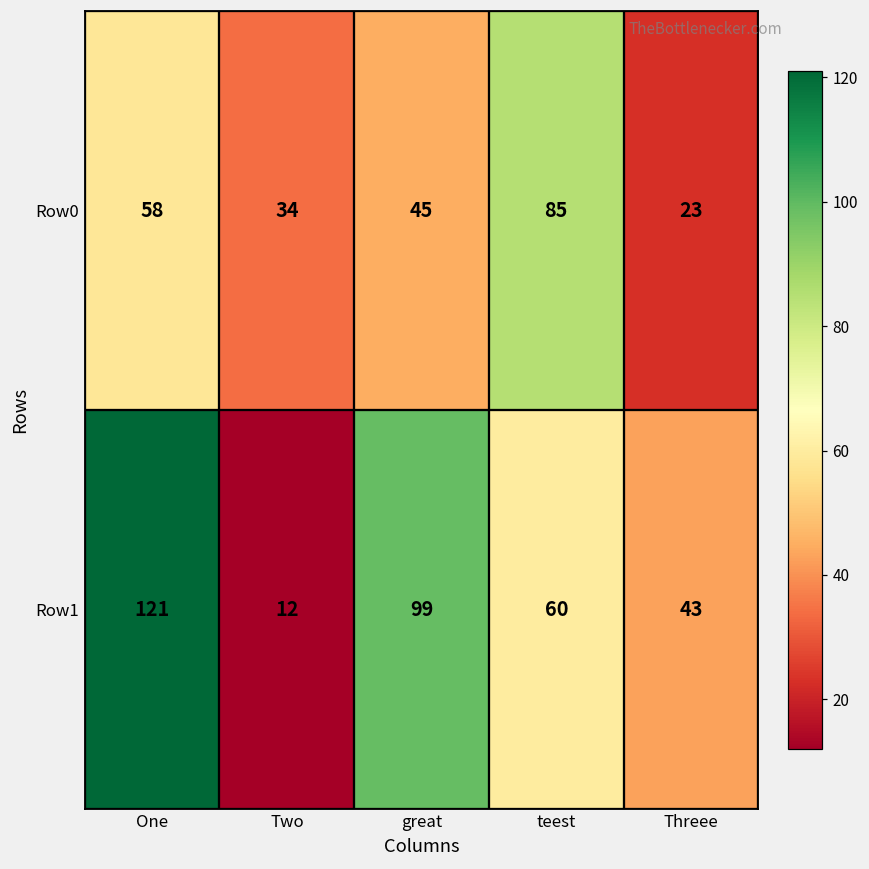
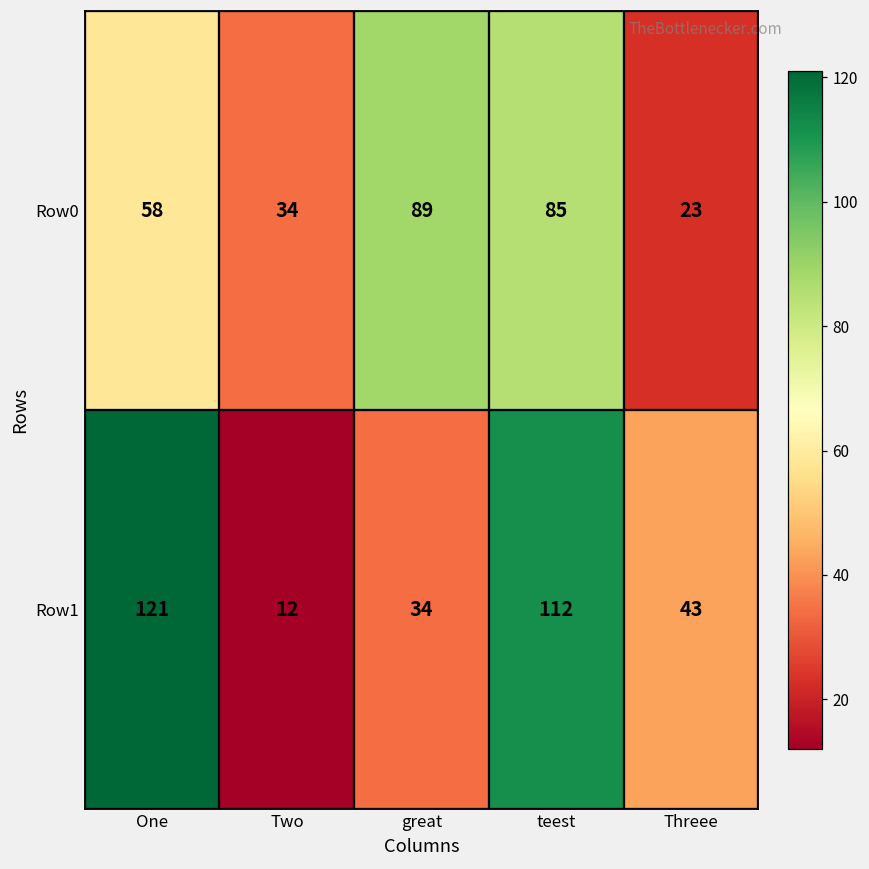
Row0, great: 45 -> 89
Row1, great: 99 -> 34
Row1, teest: 60 -> 112
